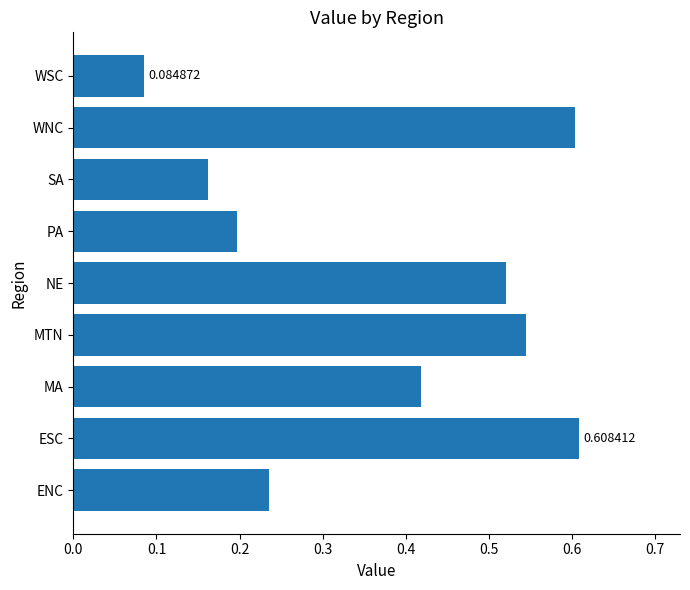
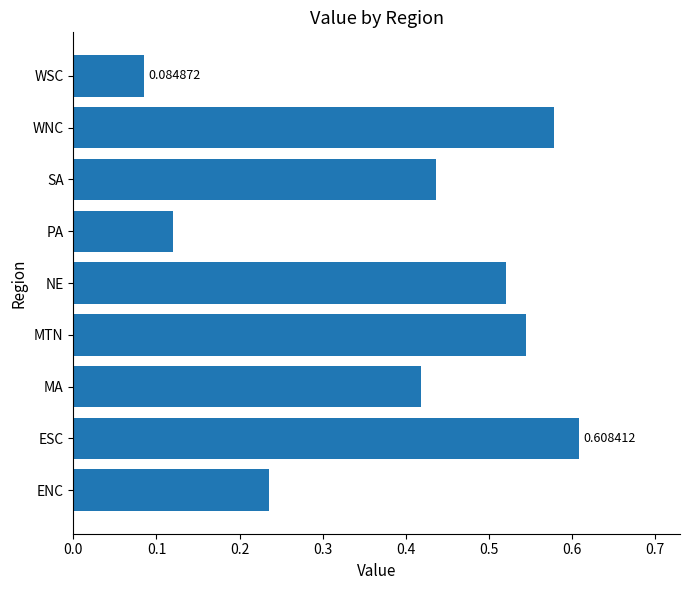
WNC: 0.60 -> 0.58
SA: 0.16 -> 0.44
PA: 0.20 -> 0.12
